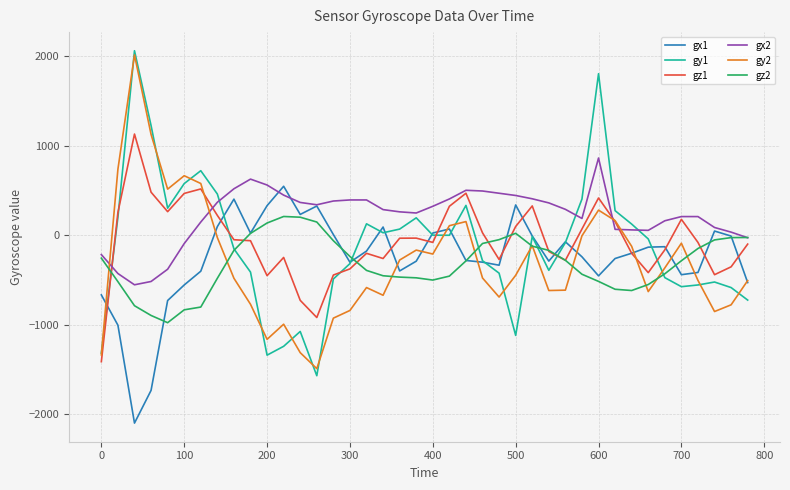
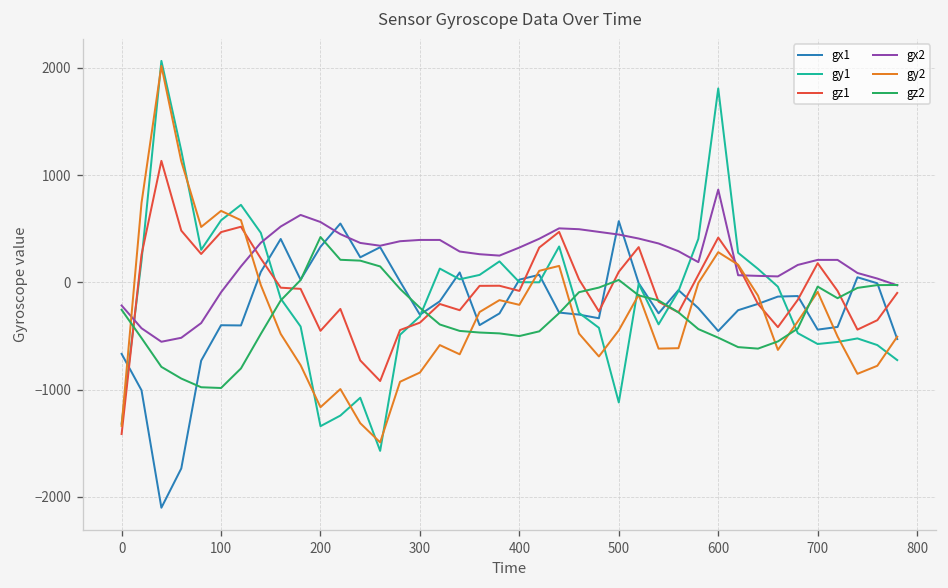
gx1, 100: -600 -> -400
gz2, 100: -800 -> -1000
gz2, 200: 100 -> 400
gx1, 500: 300 -> 600
gz2, 700: -300 -> 0
